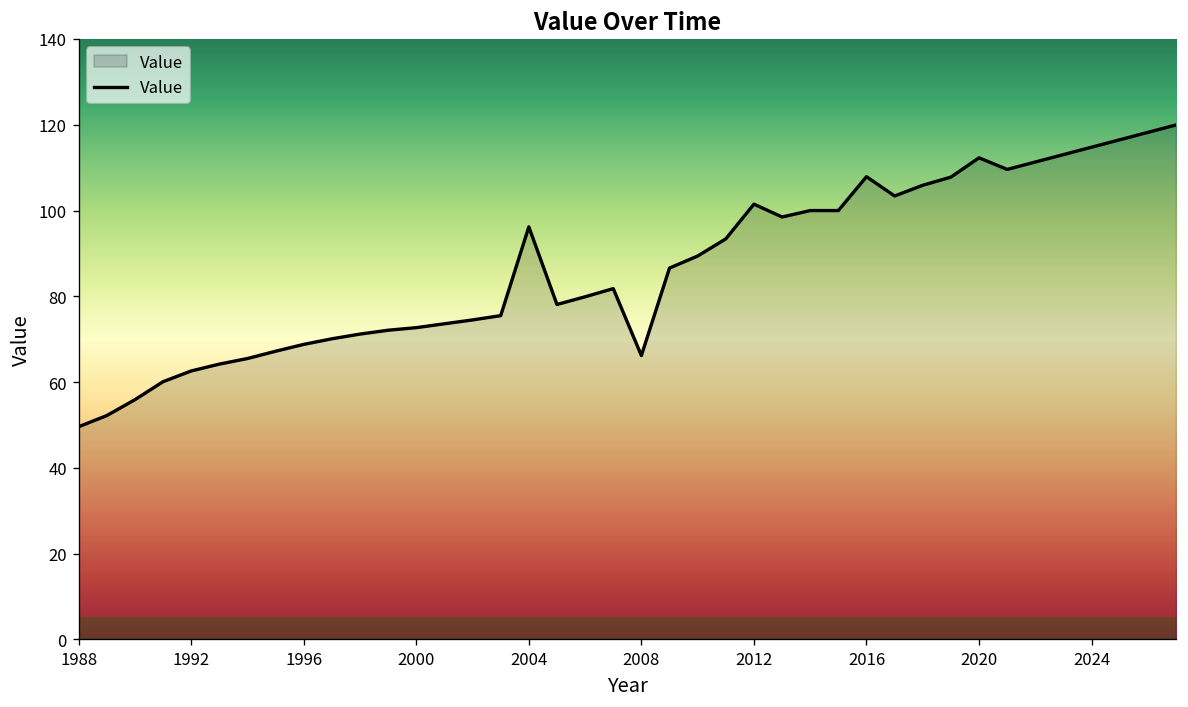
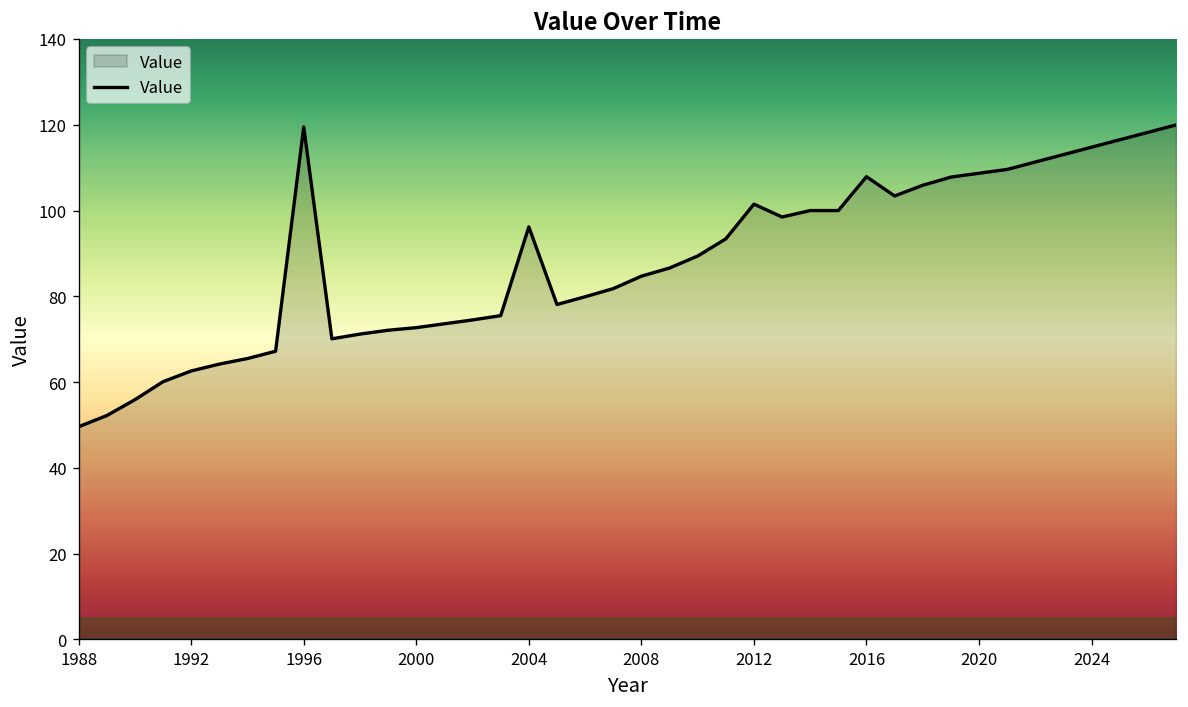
1996: 69 -> 120
2008: 66 -> 85
2020: 112 -> 109
